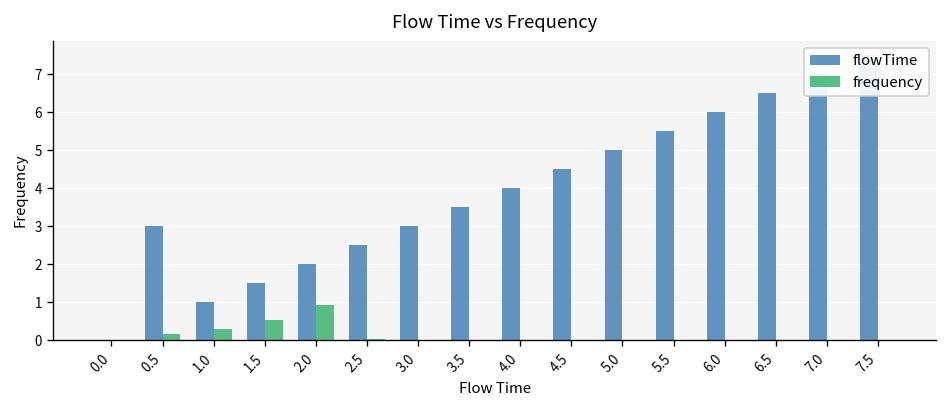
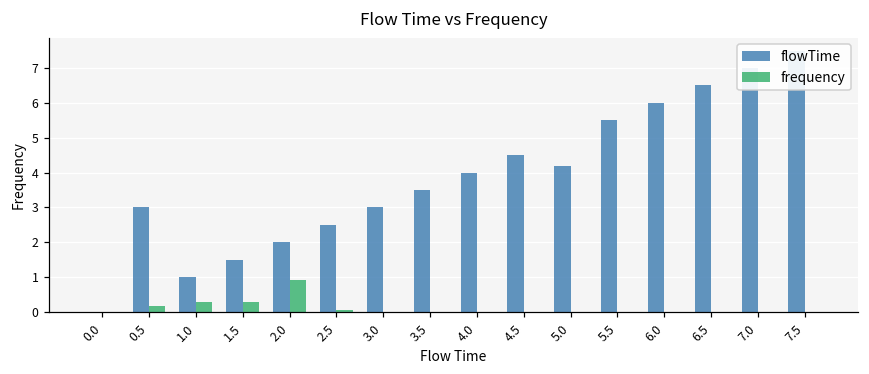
frequency, 1.5: 0.5 -> 0.3
flowTime, 5.0: 5.0 -> 4.2
